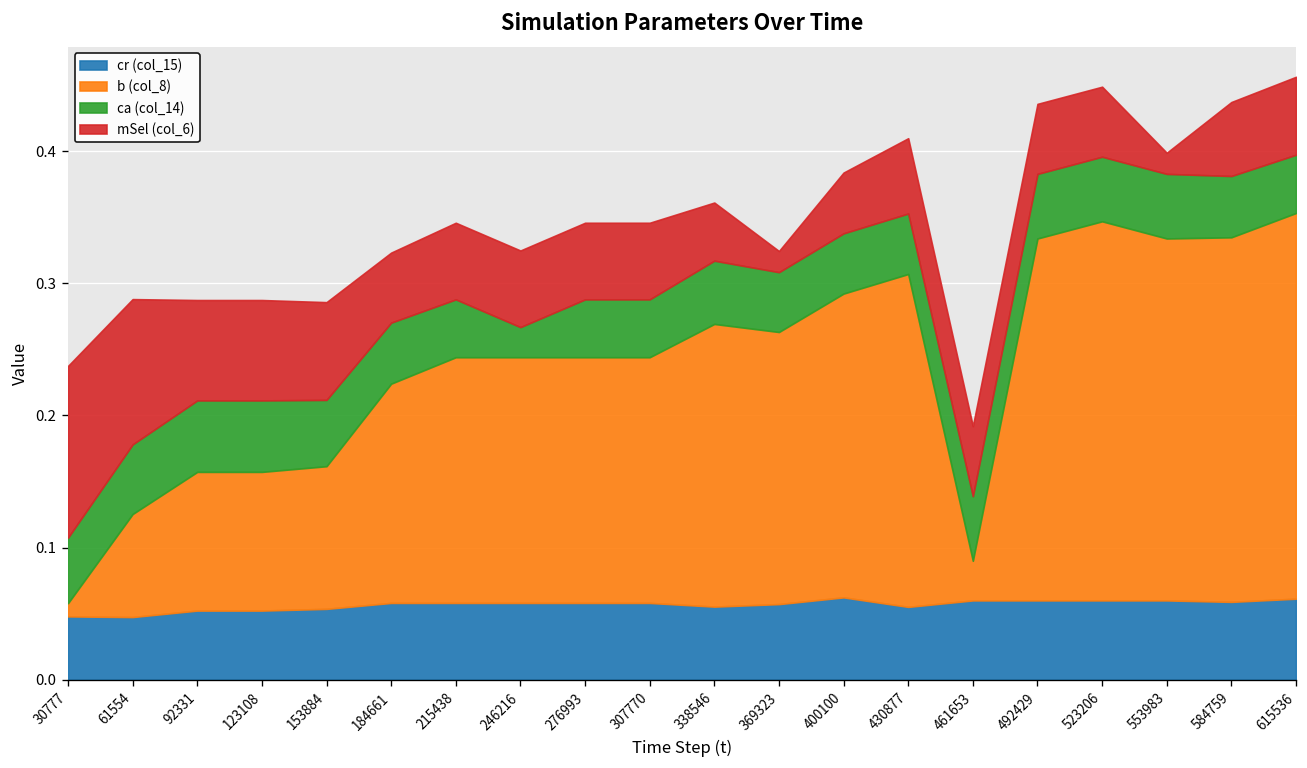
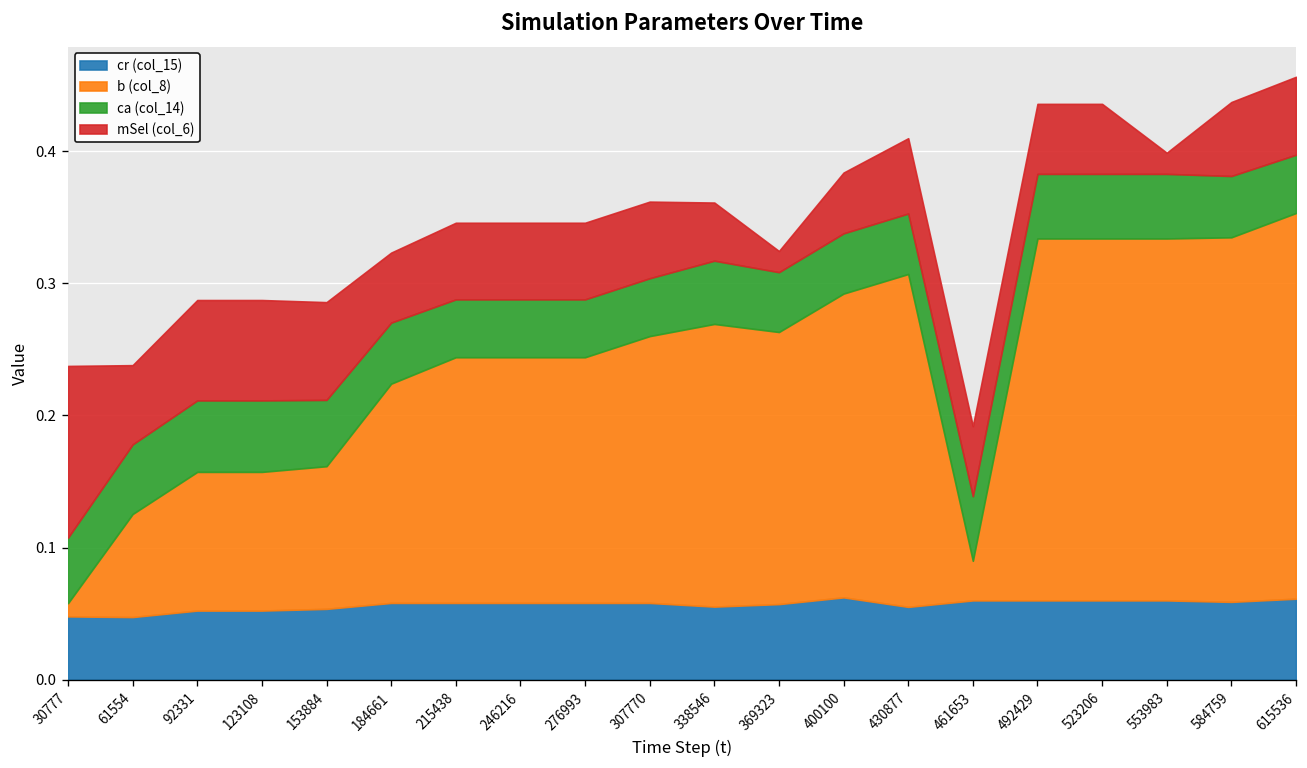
mSel (col_6), 61554: 0.11 -> 0.06
ca (col_14), 246216: 0.023 -> 0.044
b (col_8), 307770: 0.186 -> 0.202
b (col_8), 523206: 0.287 -> 0.274
